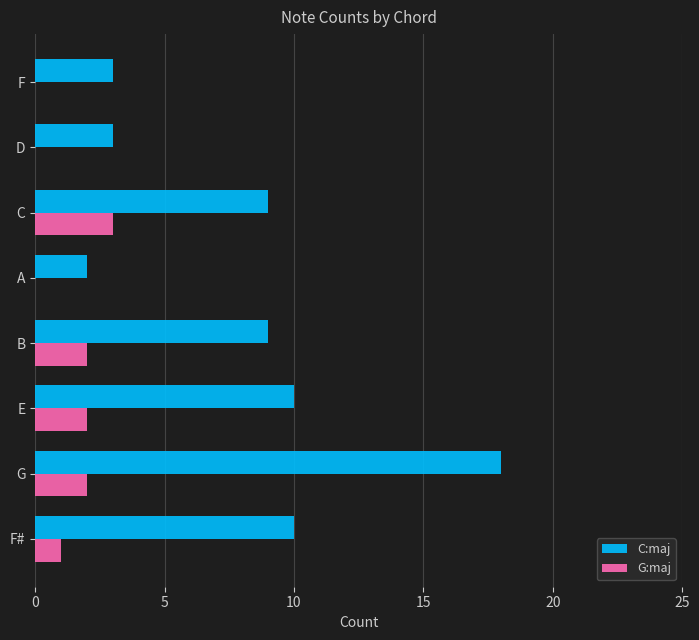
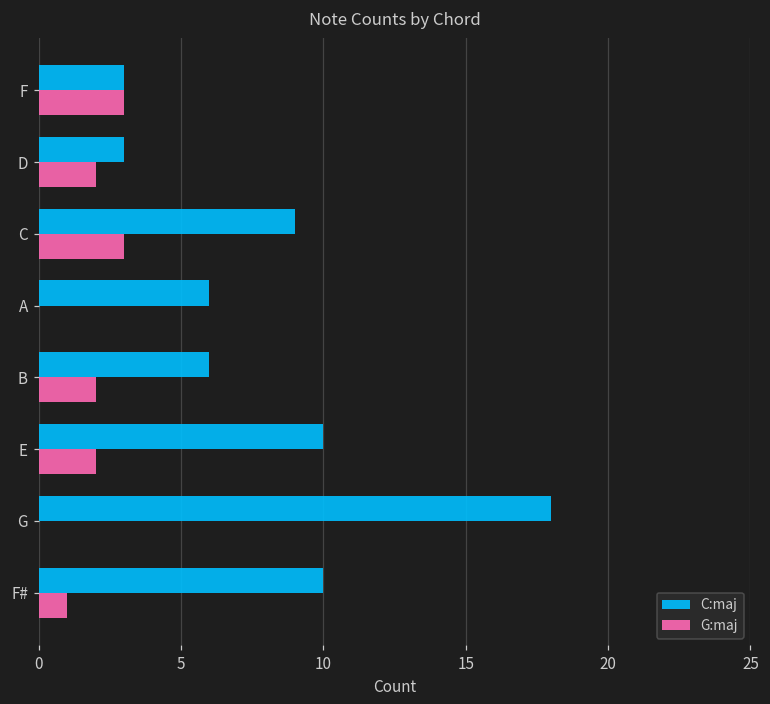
G:maj, F: 0 -> 3
G:maj, D: 0 -> 2
C:maj, A: 2 -> 6
C:maj, B: 9 -> 6
G:maj, G: 2 -> 0
